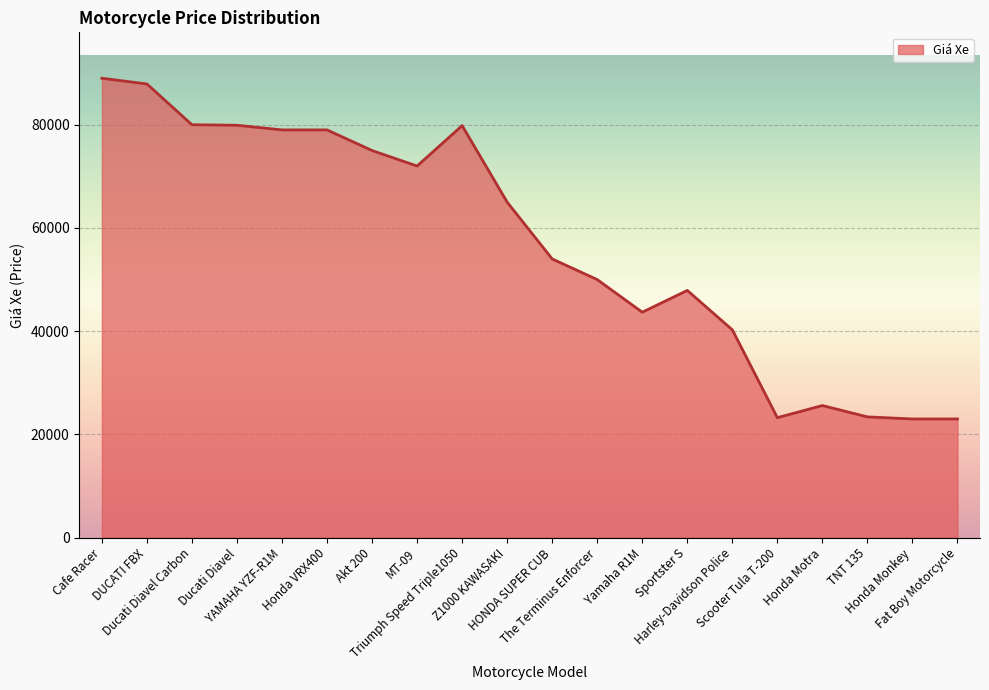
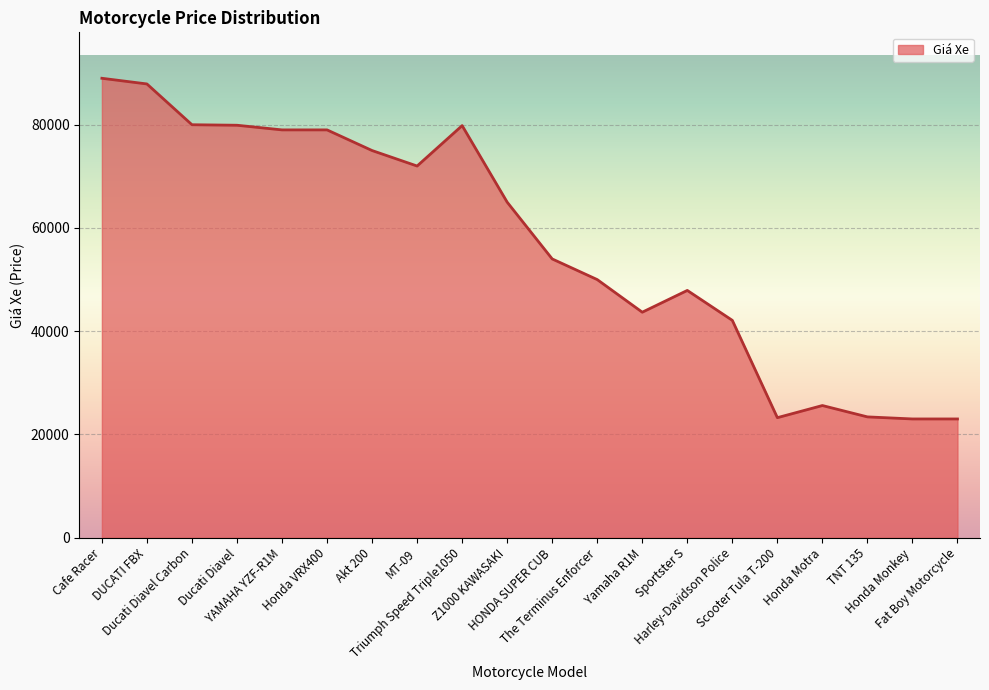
Harley-Davidson Police: 40000 -> 42000
